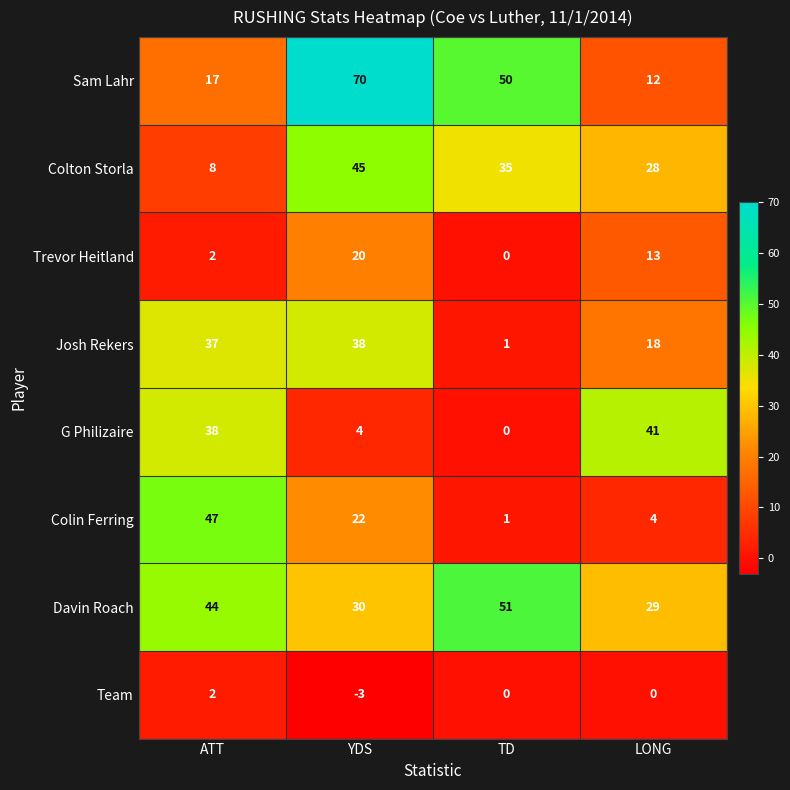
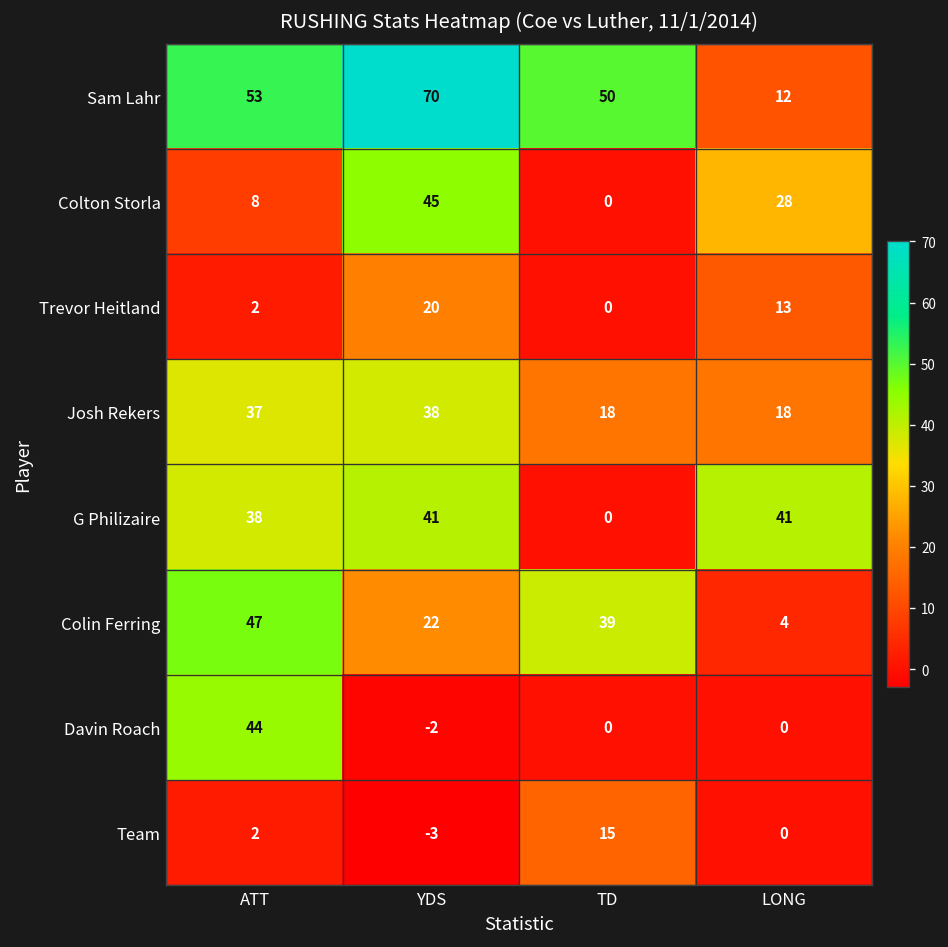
Sam Lahr, ATT: 17 -> 53
Colton Storla, TD: 35 -> 0
Josh Rekers, TD: 1 -> 18
G Philizaire, YDS: 4 -> 41
Colin Ferring, TD: 1 -> 39
Davin Roach, YDS: 30 -> -2
Davin Roach, TD: 51 -> 0
Davin Roach, LONG: 29 -> 0
Team, TD: 0 -> 15
